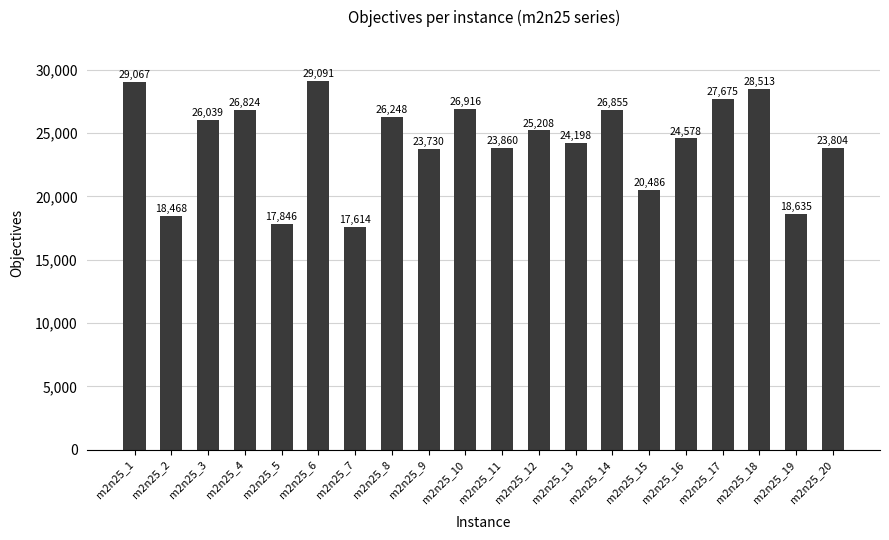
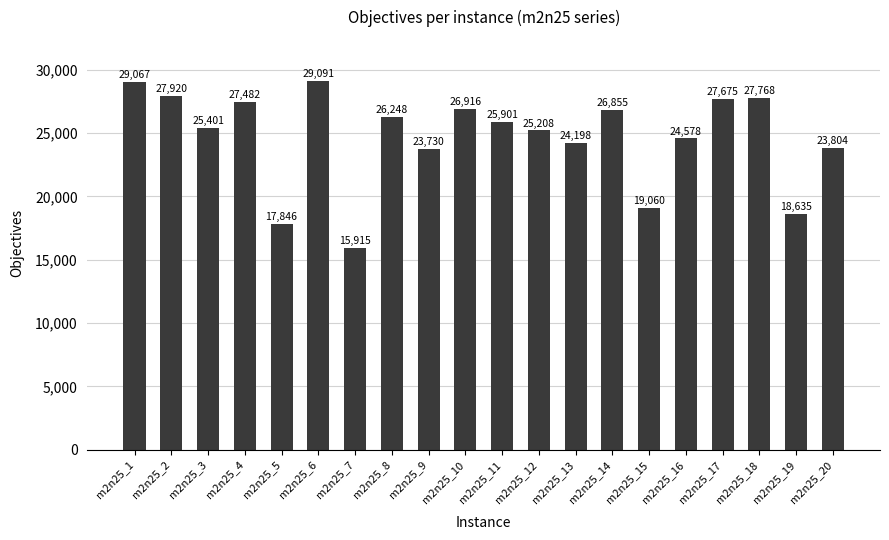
m2n25_2: 18,468 -> 27,920
m2n25_3: 26,039 -> 25,401
m2n25_4: 26,824 -> 27,482
m2n25_7: 17,614 -> 15,915
m2n25_11: 23,860 -> 25,901
m2n25_15: 20,486 -> 19,060
m2n25_18: 28,513 -> 27,768
